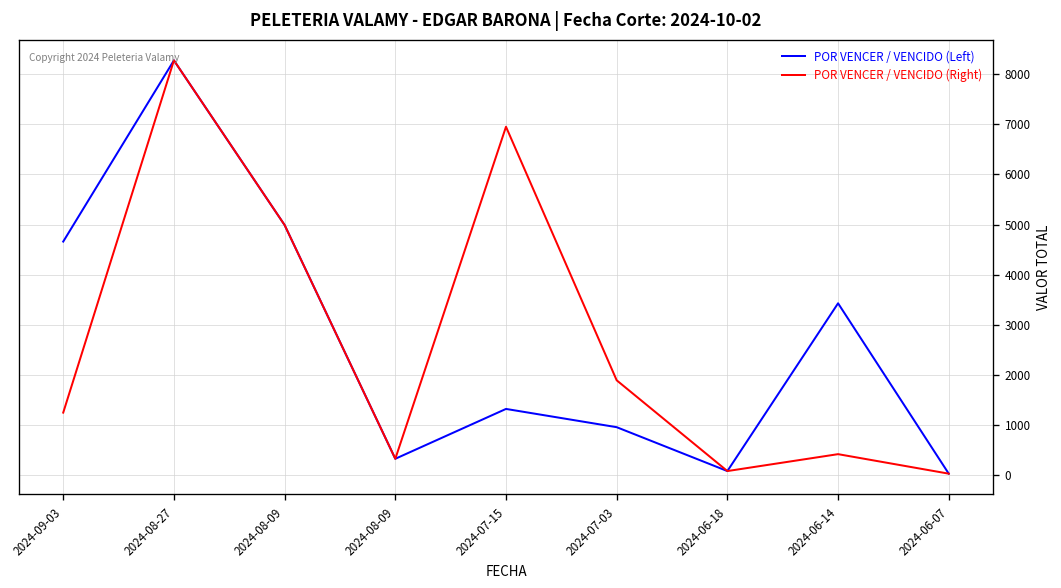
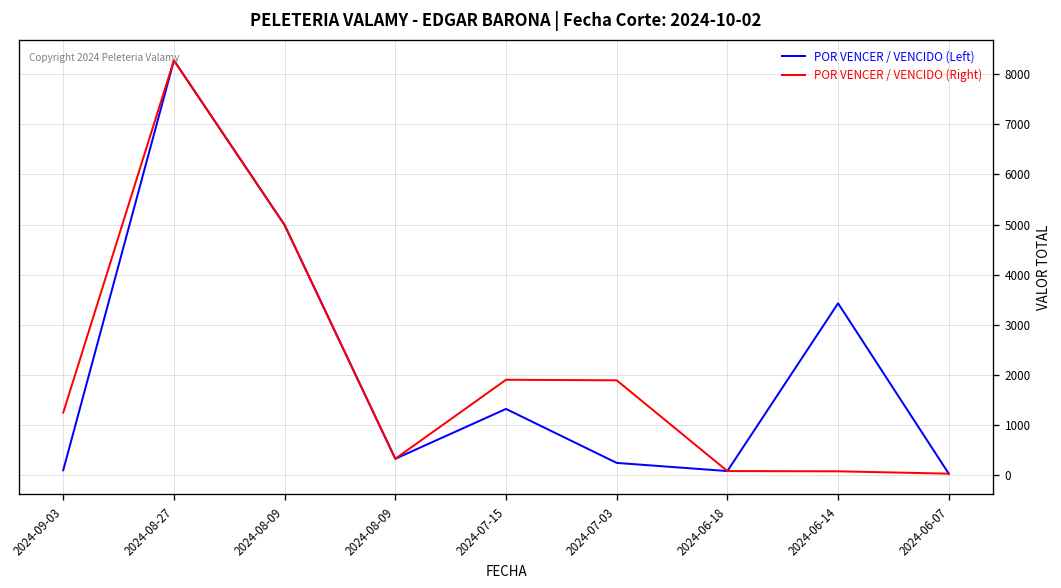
POR VENCER / VENCIDO (Left), 2024-09-03: 4700 -> 100
POR VENCER / VENCIDO (Right), 2024-07-15: 7000 -> 1900
POR VENCER / VENCIDO (Left), 2024-07-03: 1000 -> 200
POR VENCER / VENCIDO (Right), 2024-06-14: 400 -> 100
